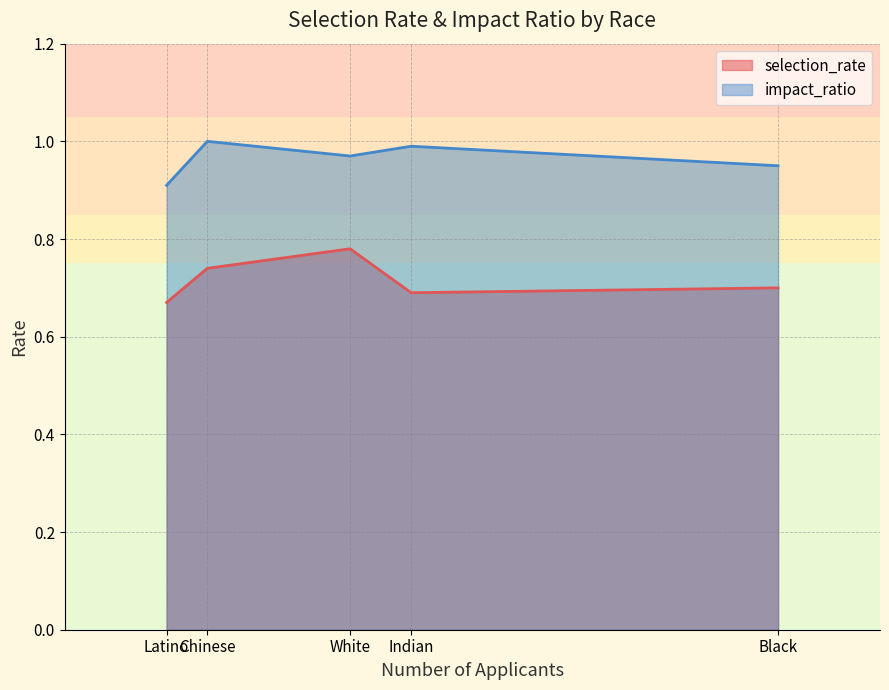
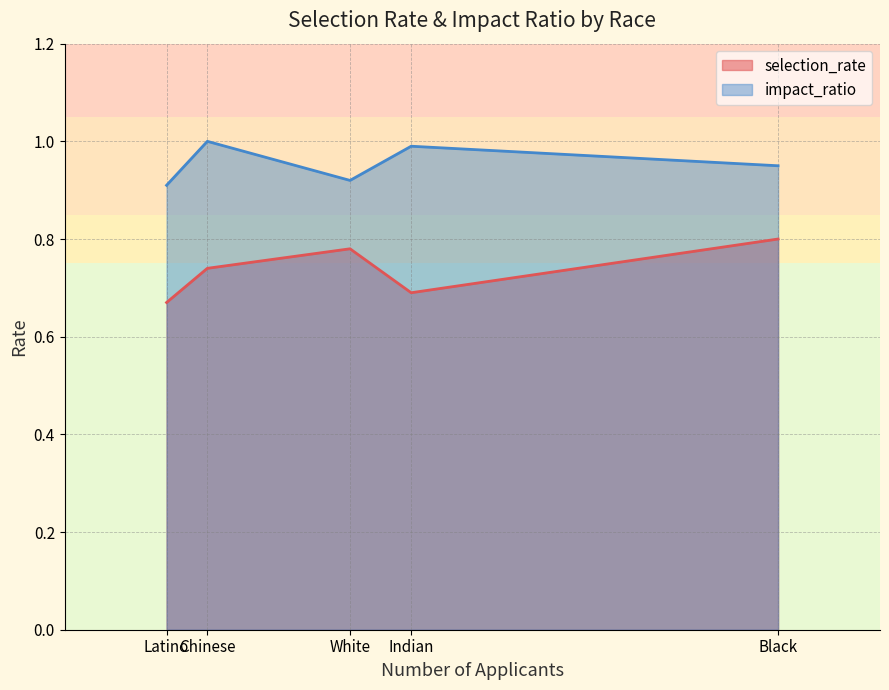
impact_ratio, White: 0.97 -> 0.92
selection_rate, Black: 0.7 -> 0.8
